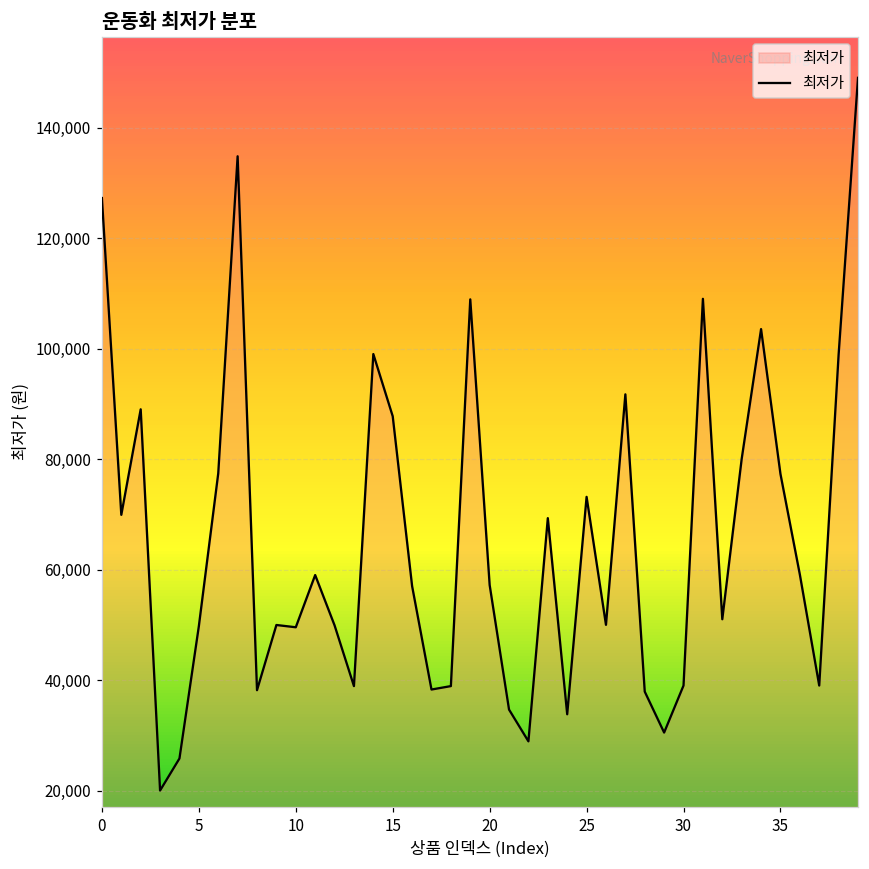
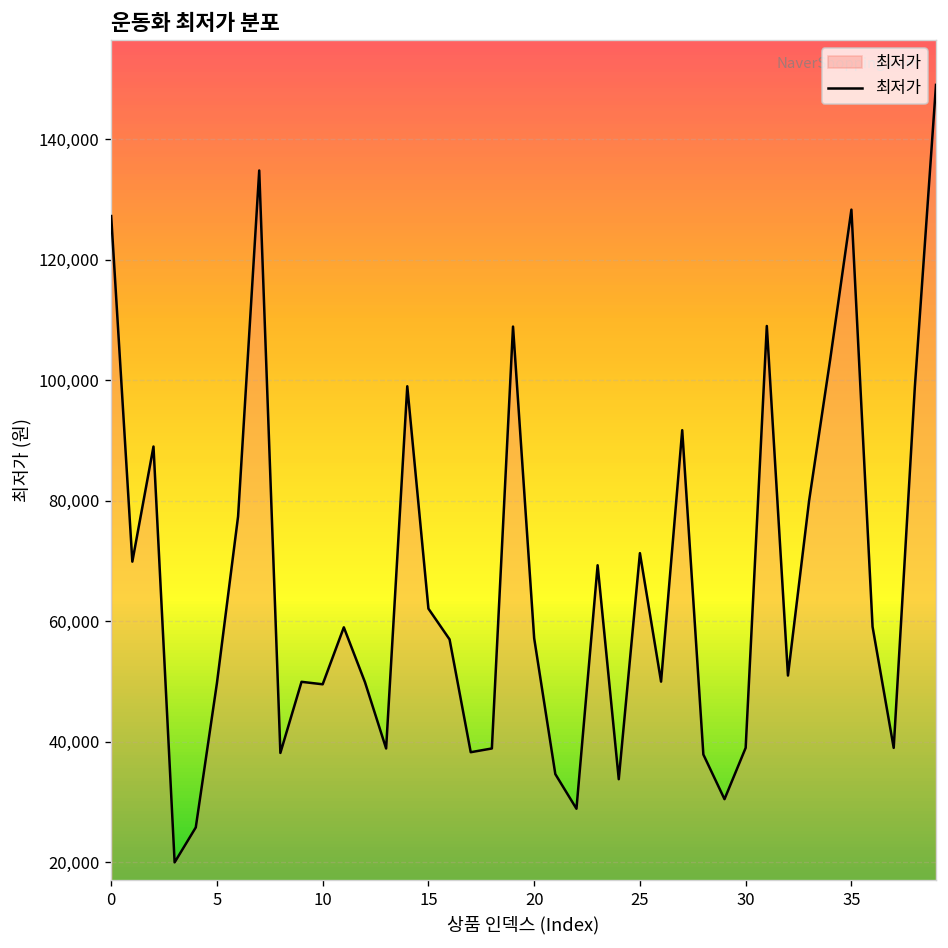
15: 88,000 -> 62,000
25: 73,000 -> 71,000
35: 77,000 -> 128,000
